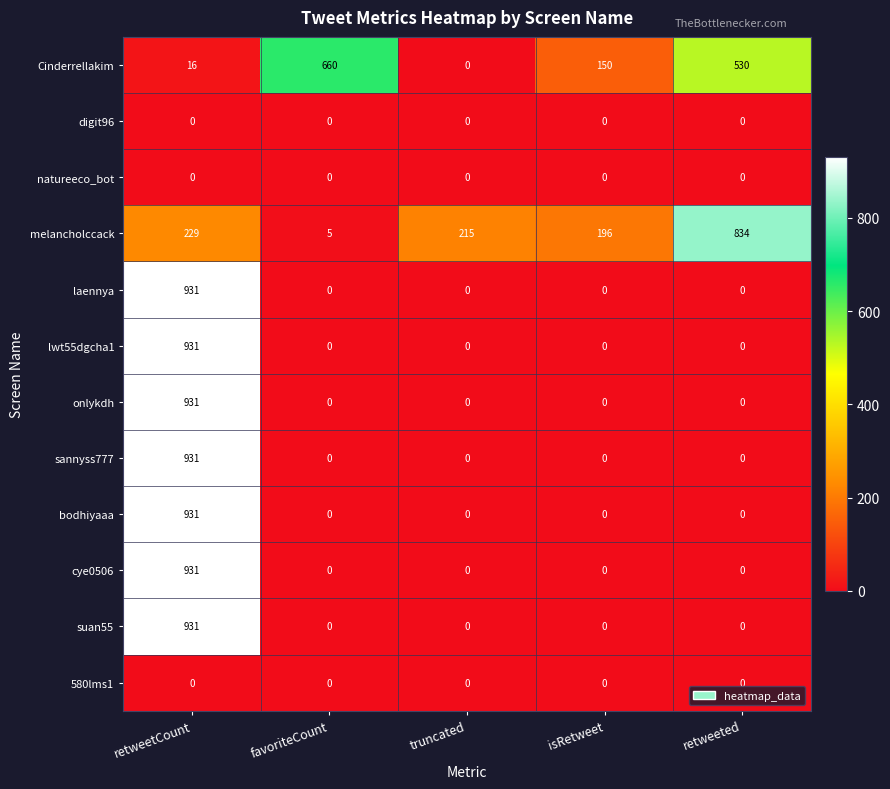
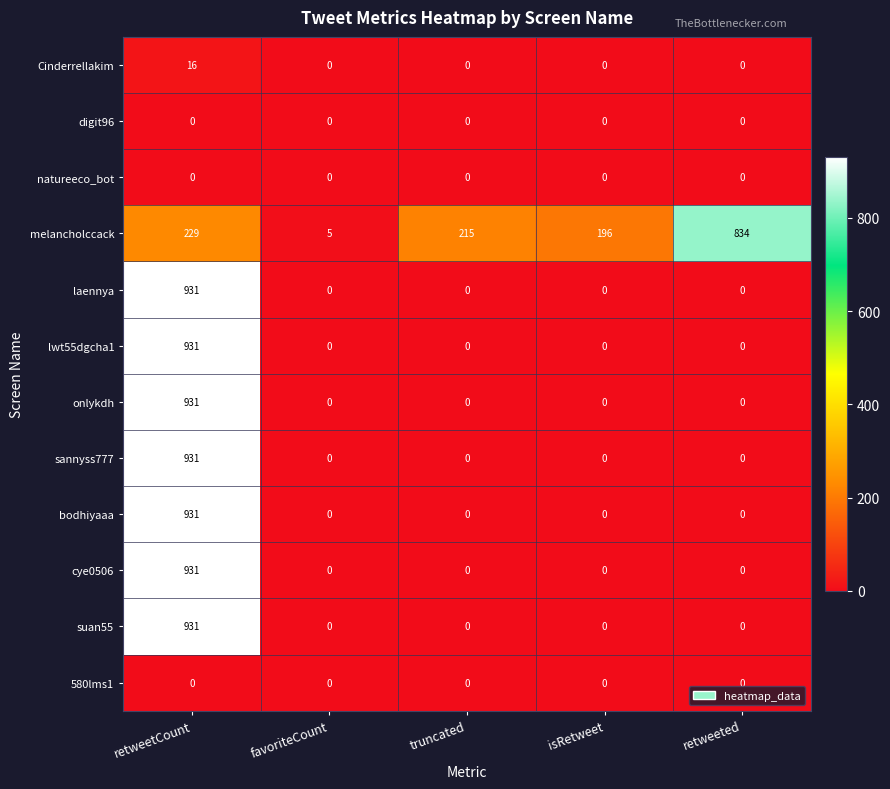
Cinderrellakim, favoriteCount: 660 -> 0
Cinderrellakim, isRetweet: 150 -> 0
Cinderrellakim, retweeted: 530 -> 0
